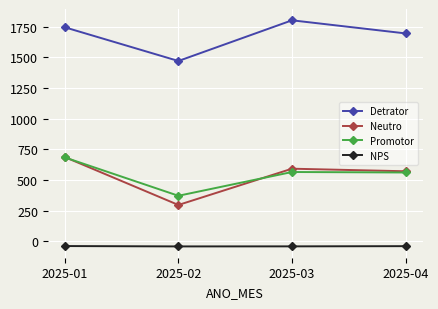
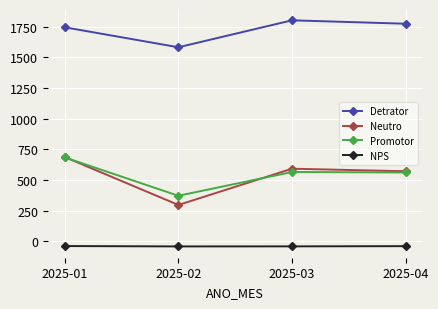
Detrator, 2025-02: 1470 -> 1580
Detrator, 2025-04: 1700 -> 1780
